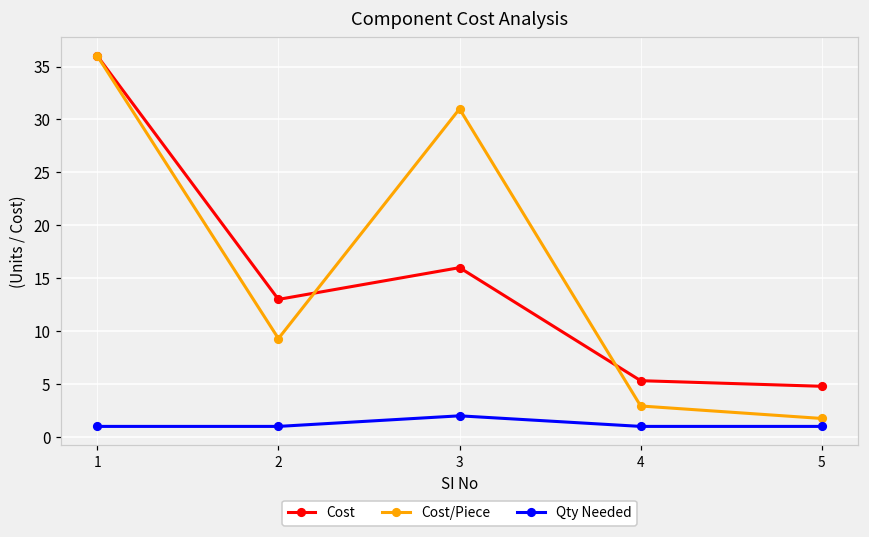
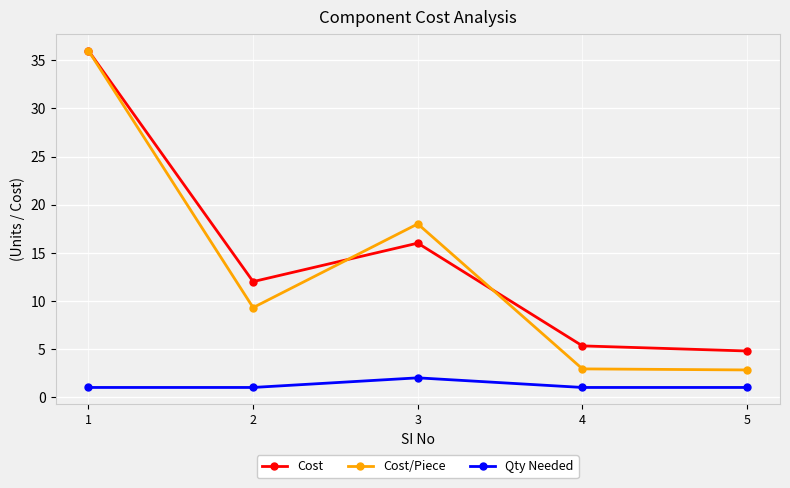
Cost, 2: 13 -> 12
Cost/Piece, 3: 31 -> 18
Cost/Piece, 5: 2 -> 3
